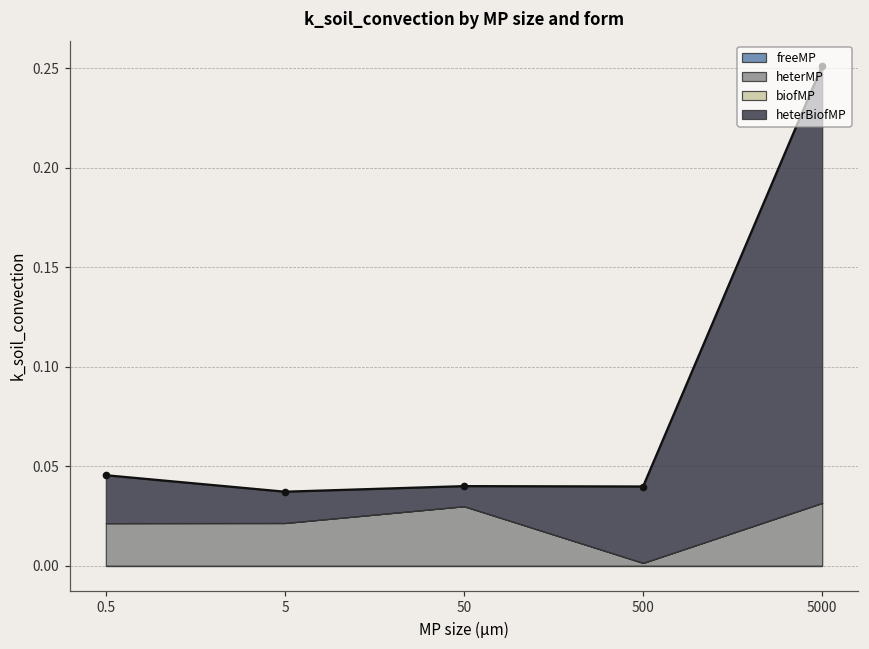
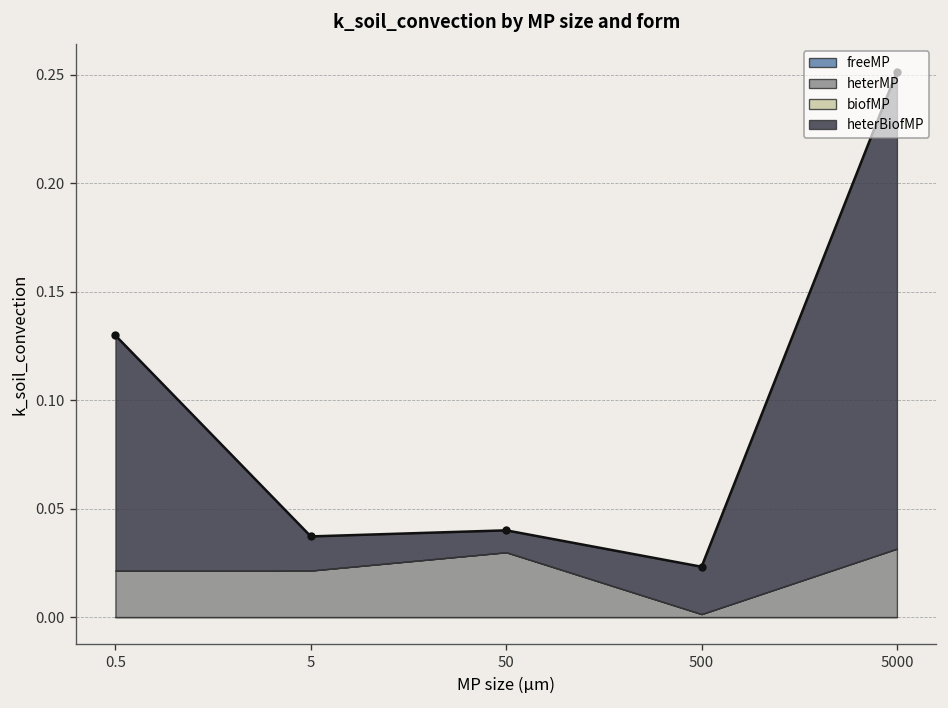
heterBiofMP, 0.5: 0.024 -> 0.108
heterBiofMP, 500: 0.038 -> 0.022
